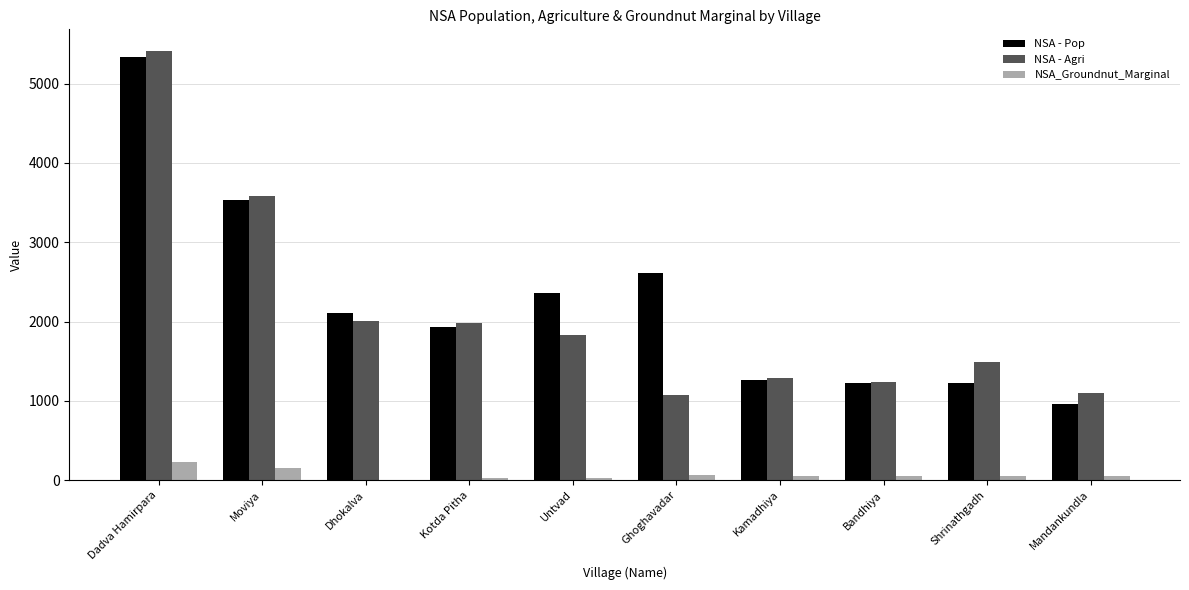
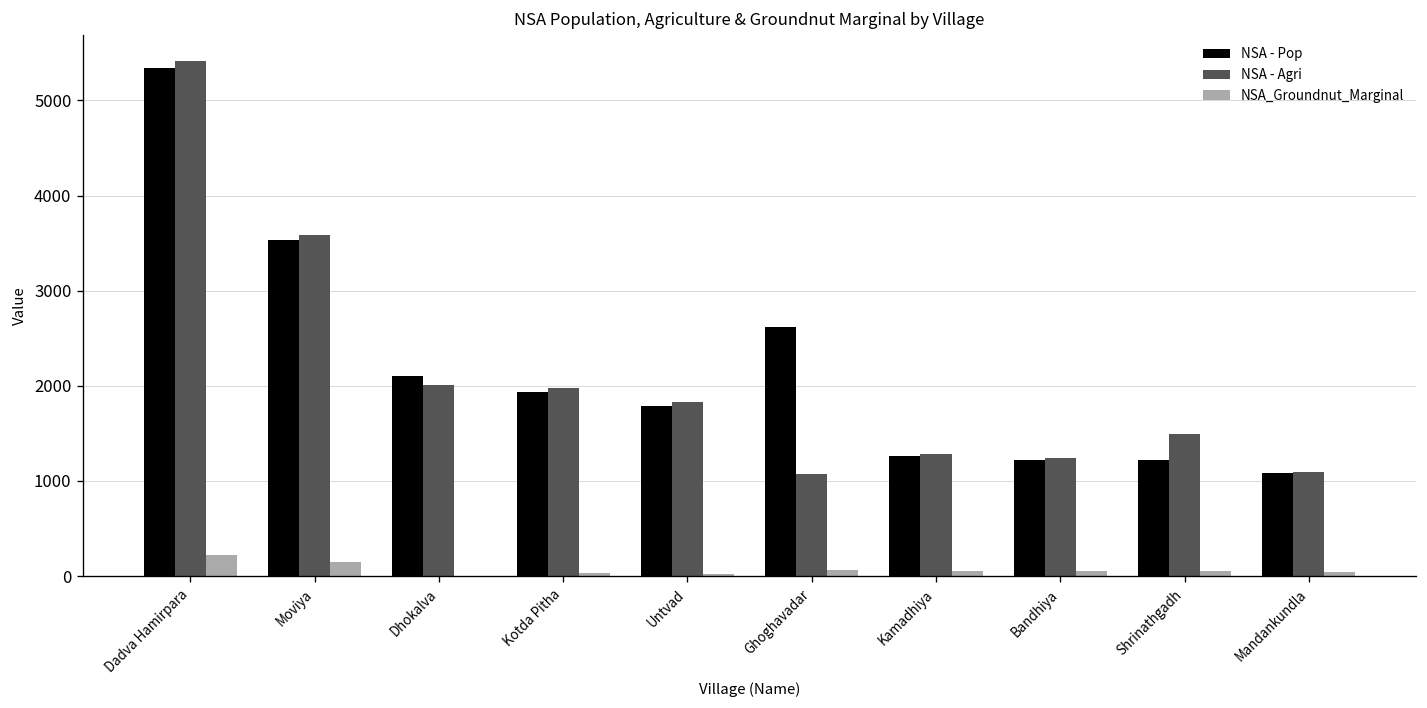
NSA - Pop, Untvad: 2400 -> 1800
NSA - Pop, Mandankundla: 1000 -> 1100
